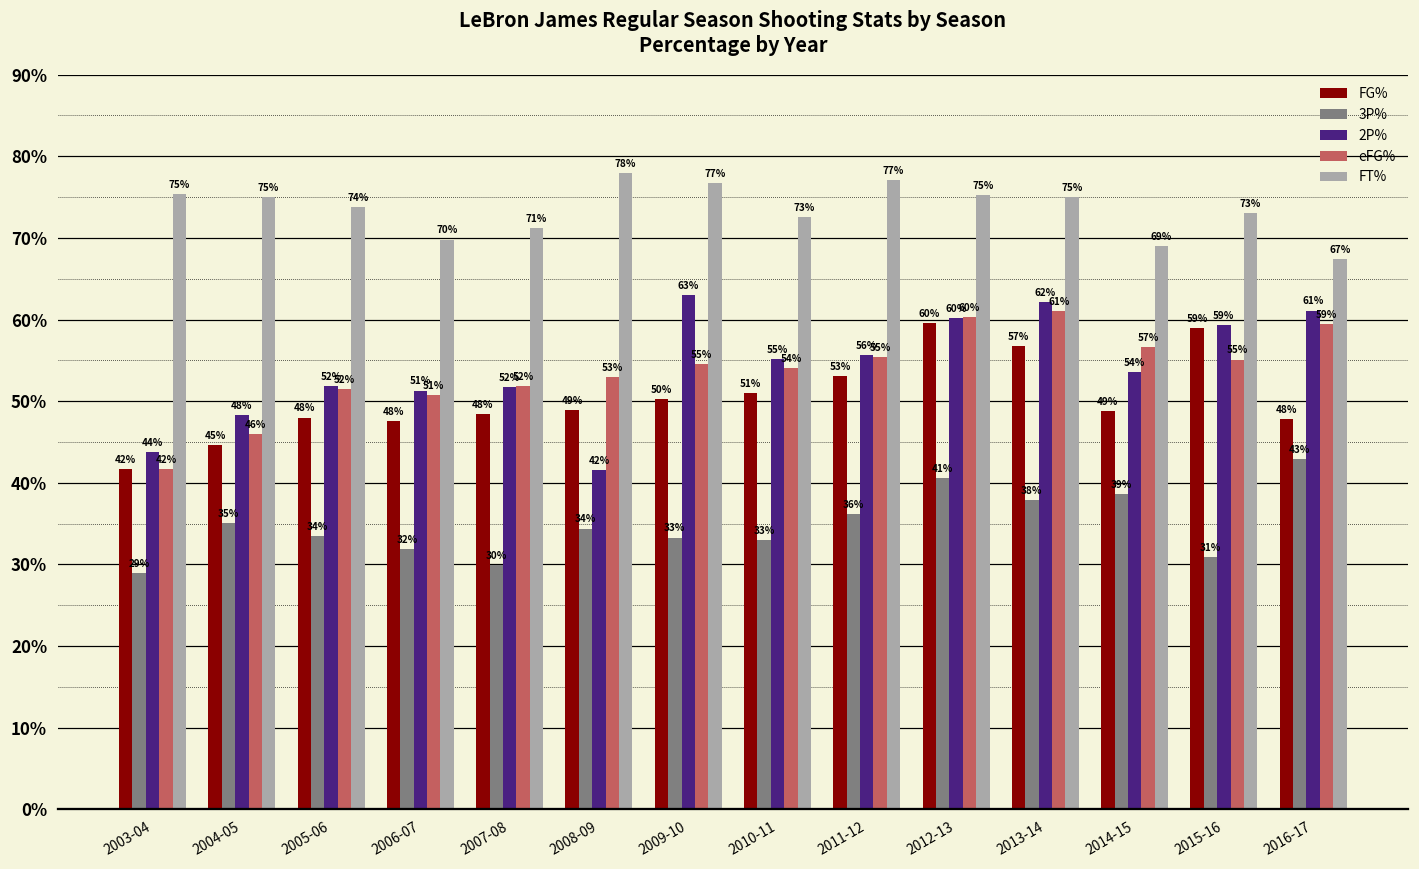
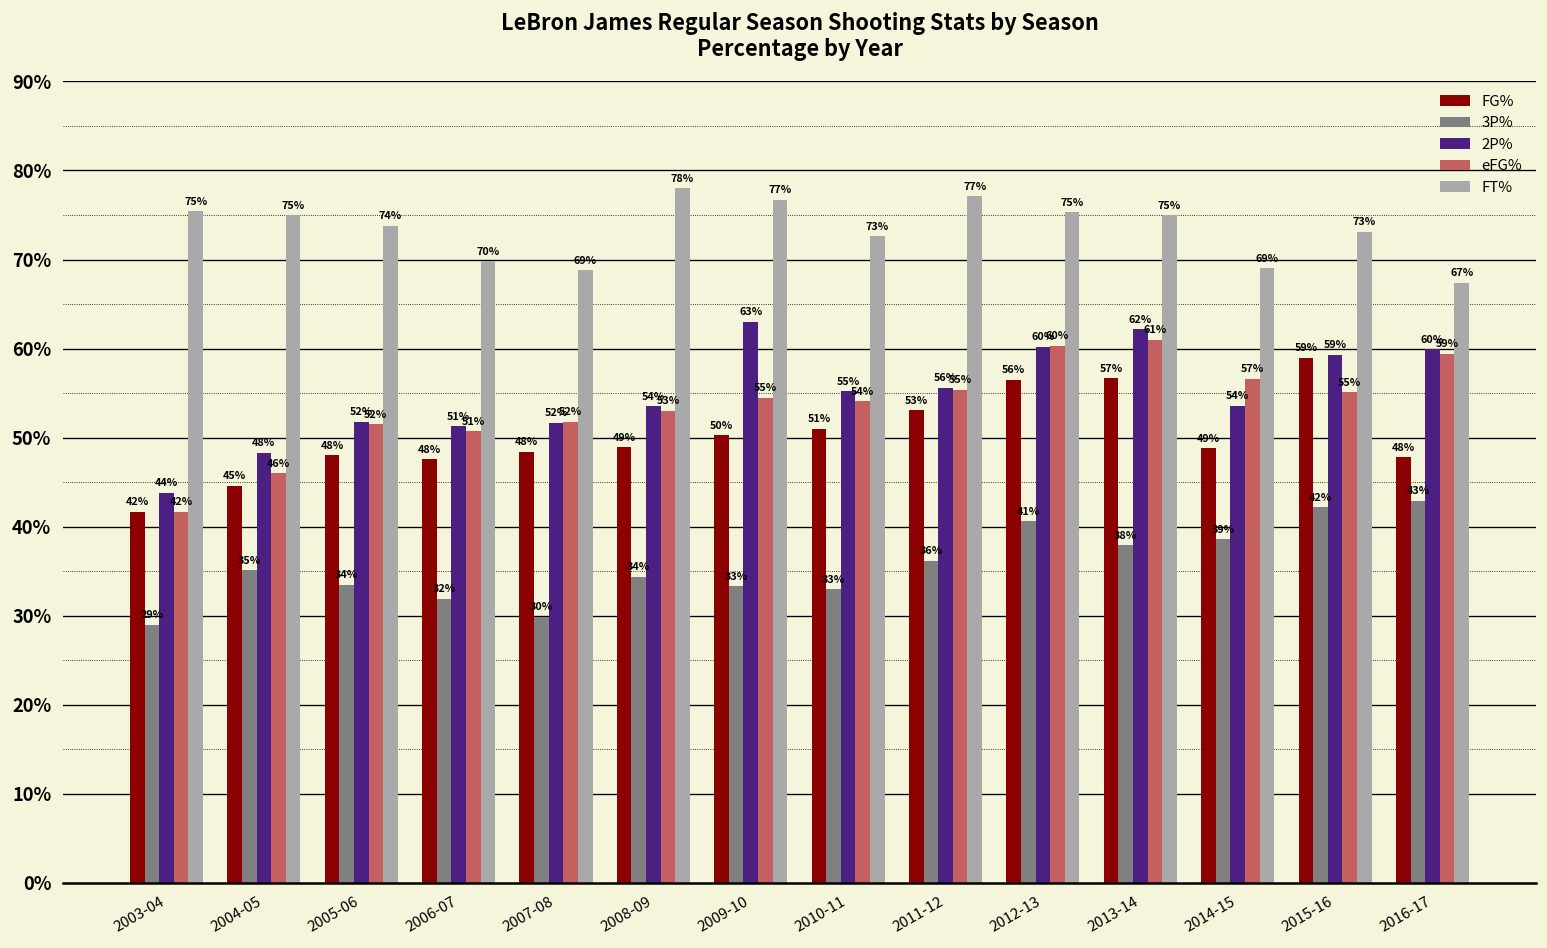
FT%, 2007-08: 71% -> 69%
2P%, 2008-09: 42% -> 54%
FG%, 2012-13: 60% -> 56%
3P%, 2015-16: 31% -> 42%
2P%, 2016-17: 61% -> 60%
